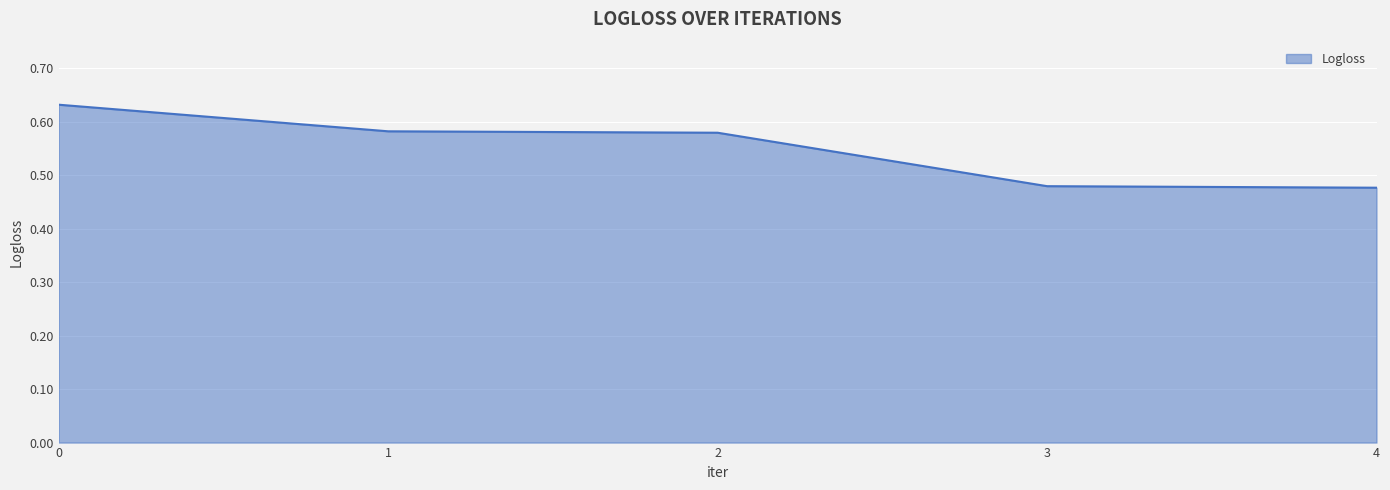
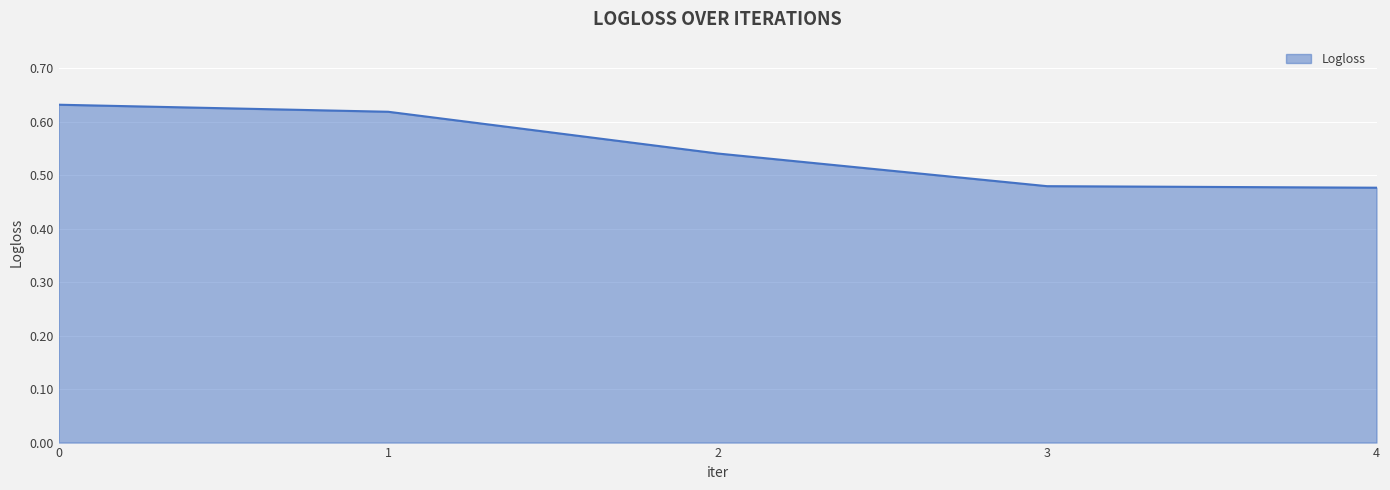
1: 0.58 -> 0.62
2: 0.58 -> 0.54
